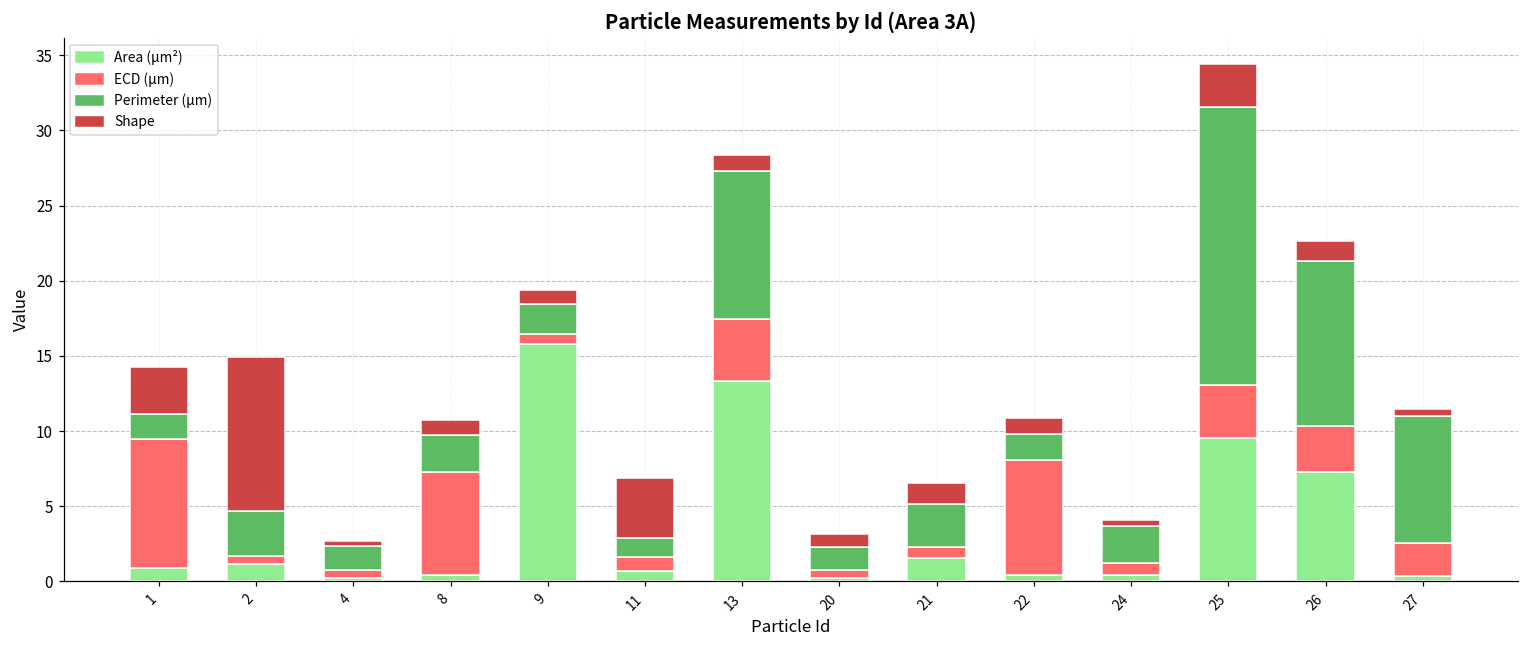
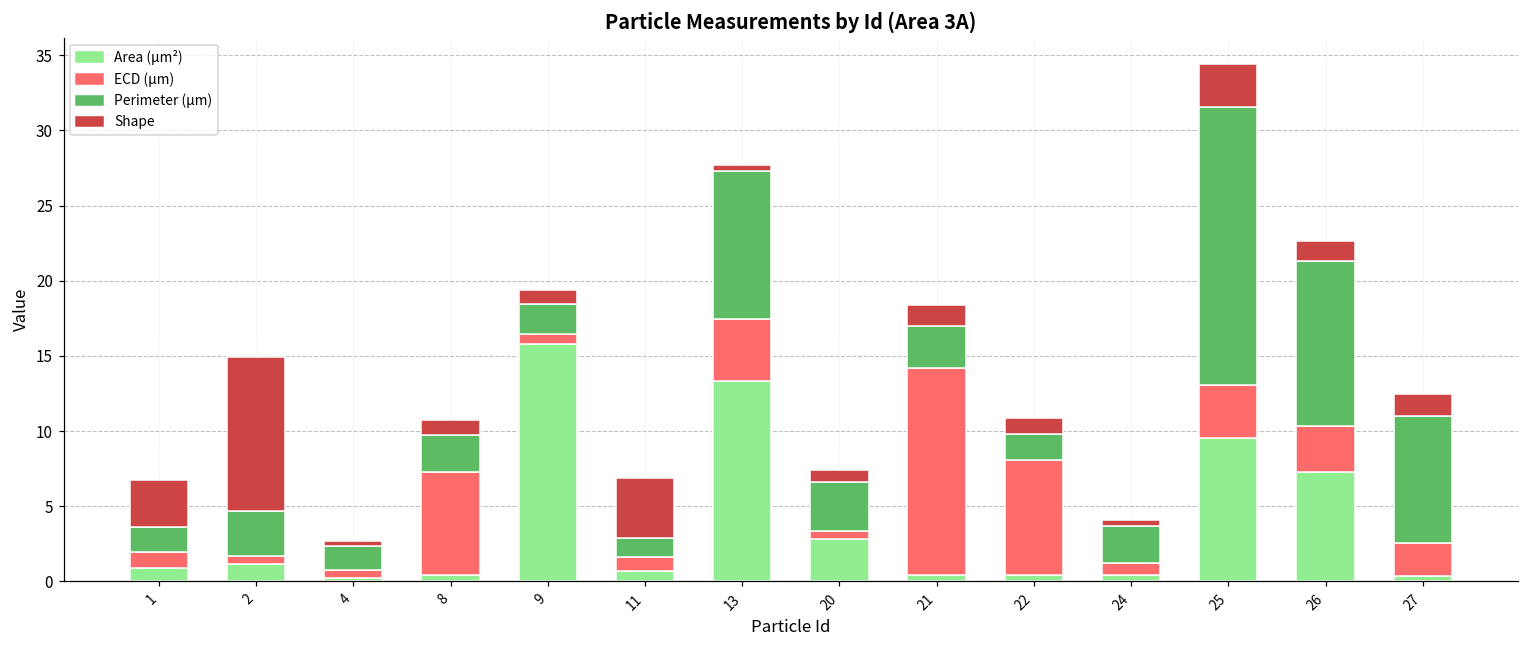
ECD (μm), 1: 8.6 -> 1.1
Shape, 13: 1.1 -> 0.4
Area (μm²), 20: 0.2 -> 2.8
Perimeter (μm), 20: 1.5 -> 3.2
Area (μm²), 21: 1.5 -> 0.5
ECD (μm), 21: 0.8 -> 13.7
Shape, 27: 0.5 -> 1.5
